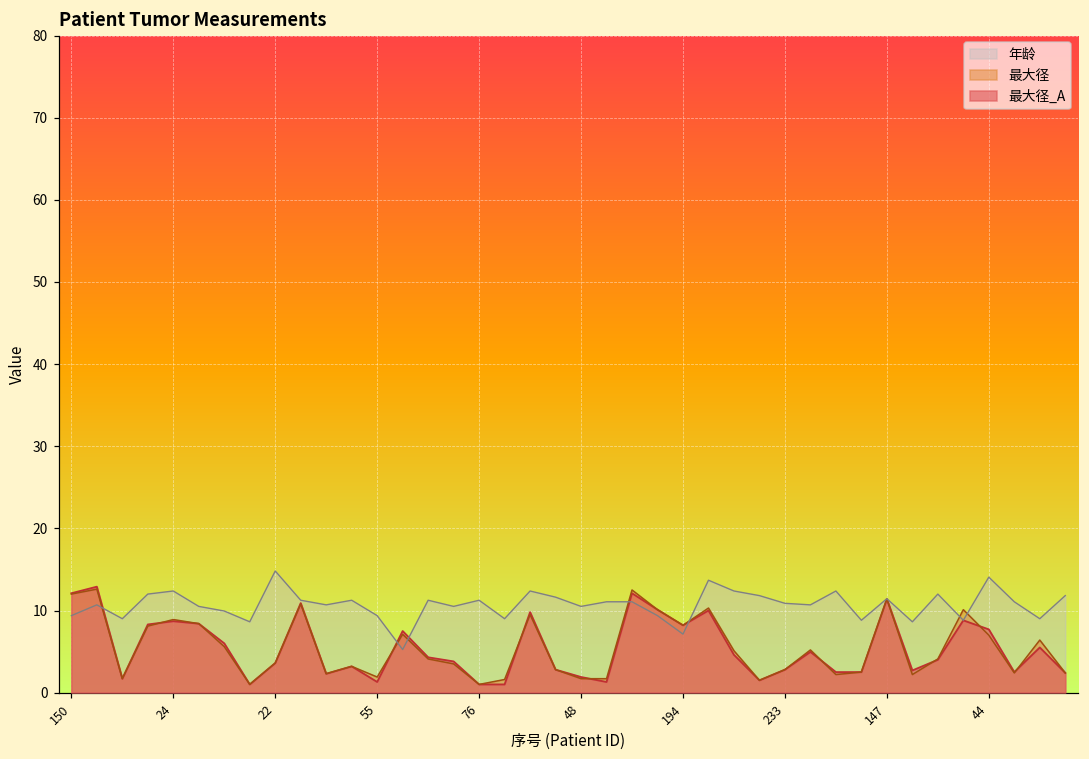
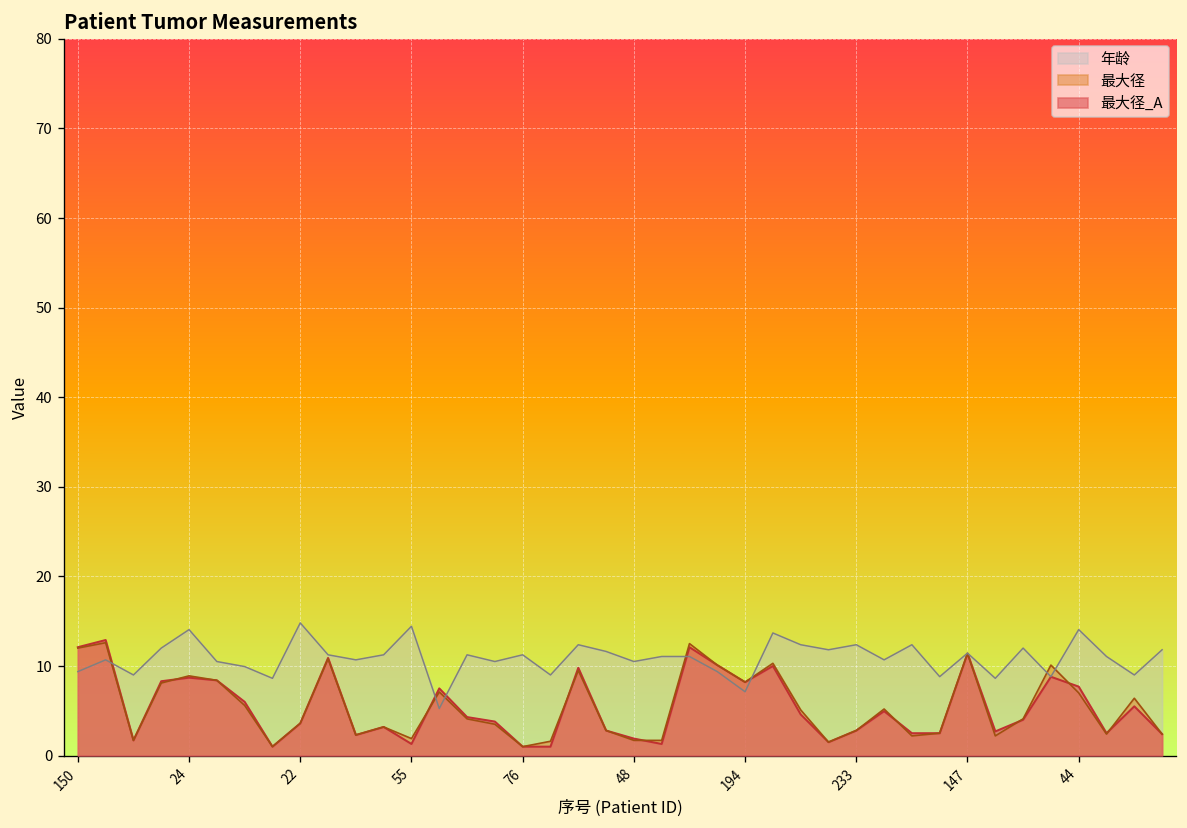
年龄, 24: 12 -> 14
年龄, 55: 9 -> 14
年龄, 233: 11 -> 12
